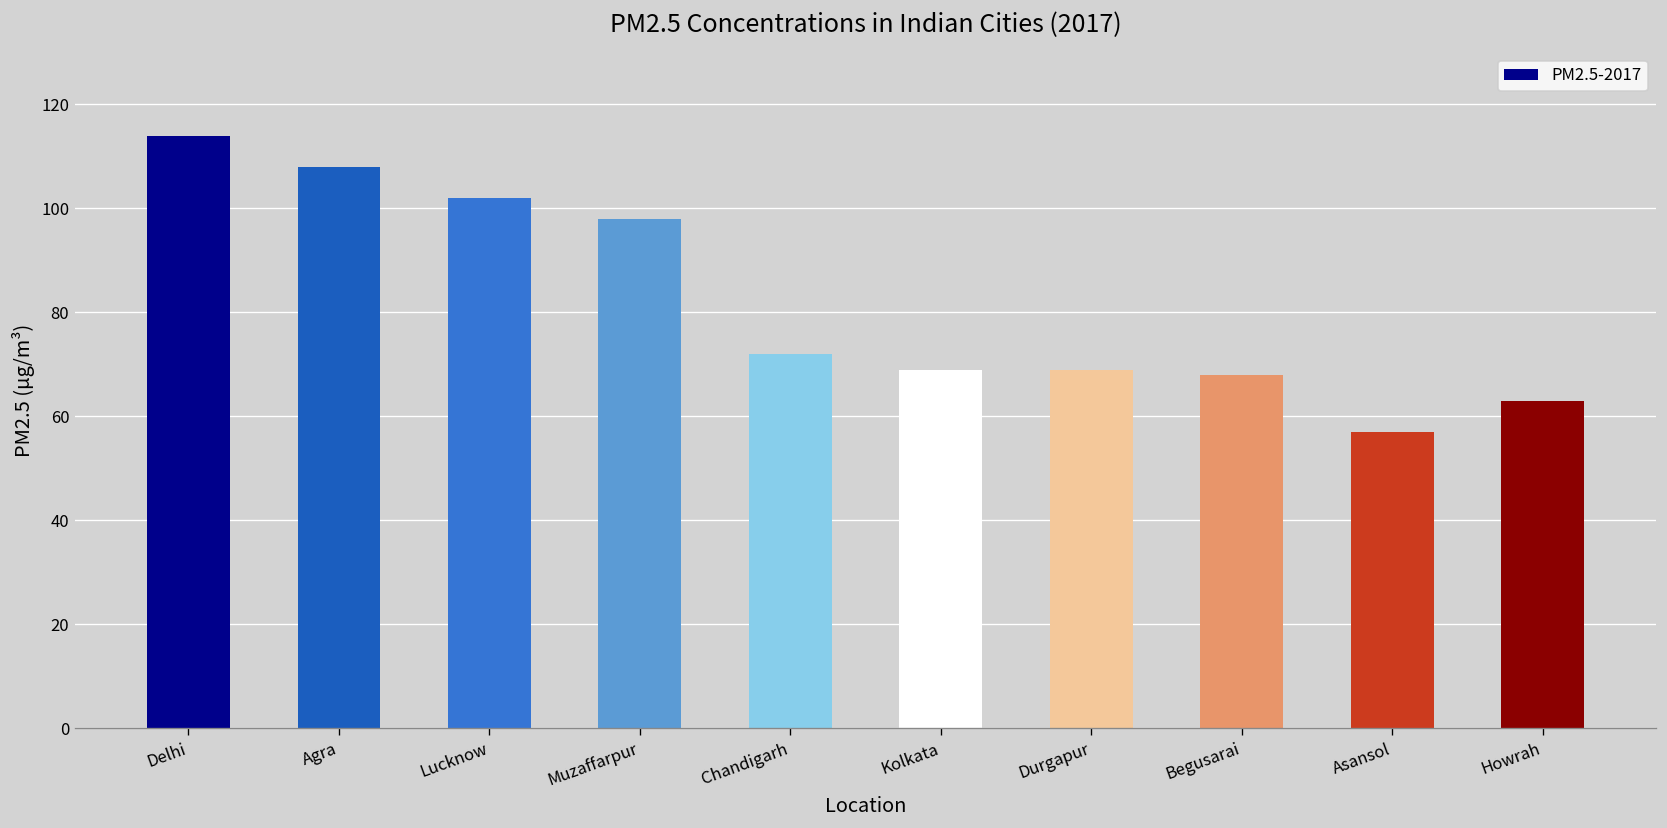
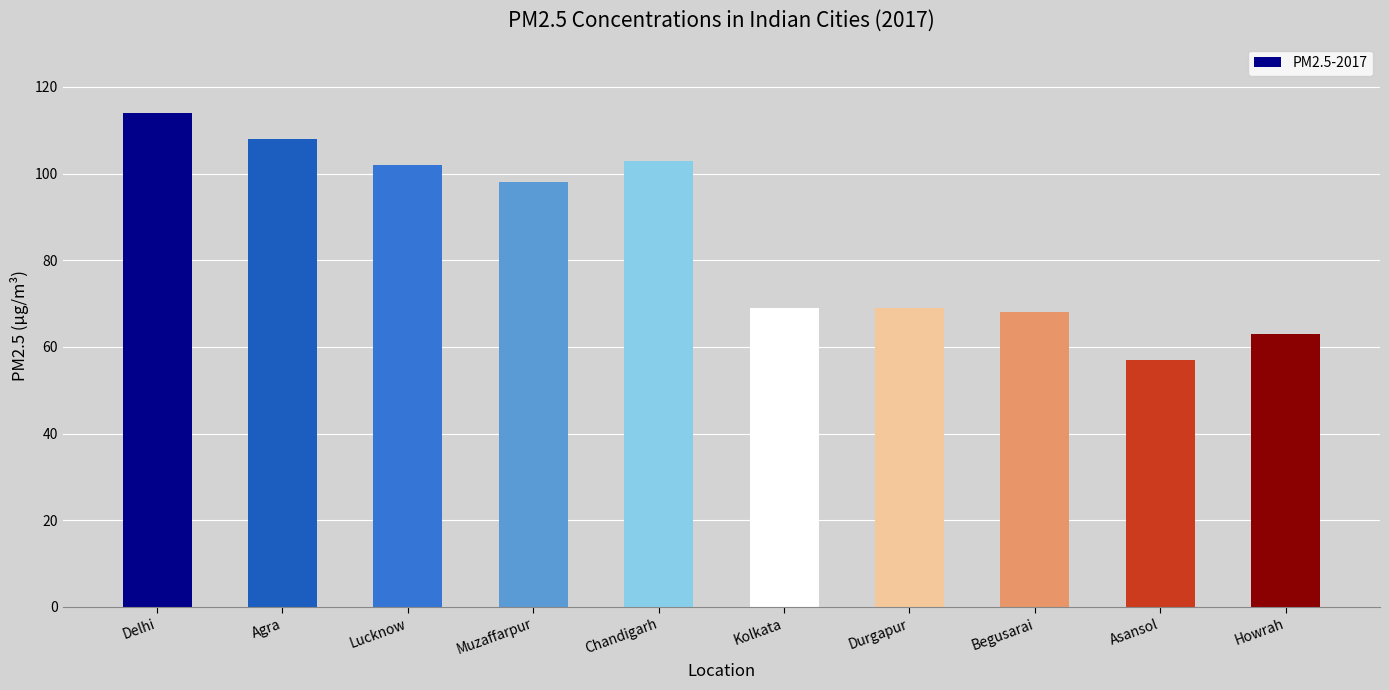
Chandigarh: 72 -> 103
